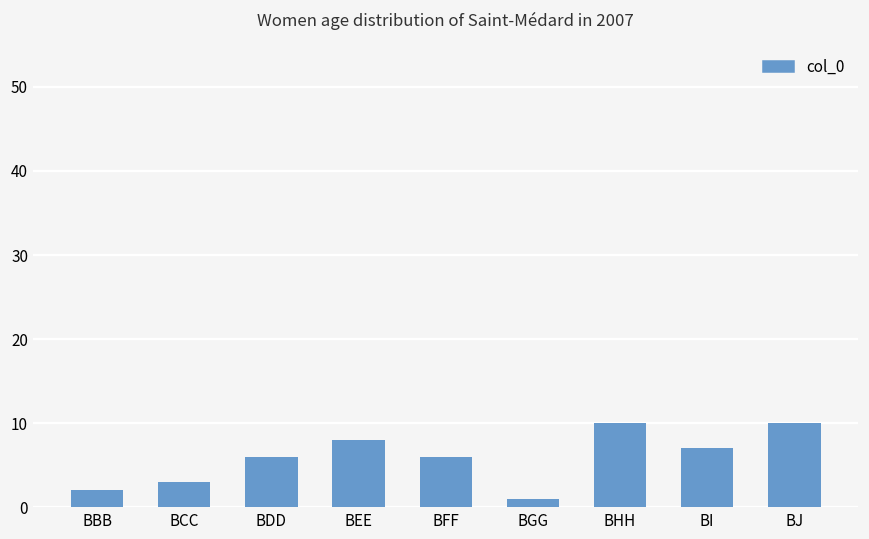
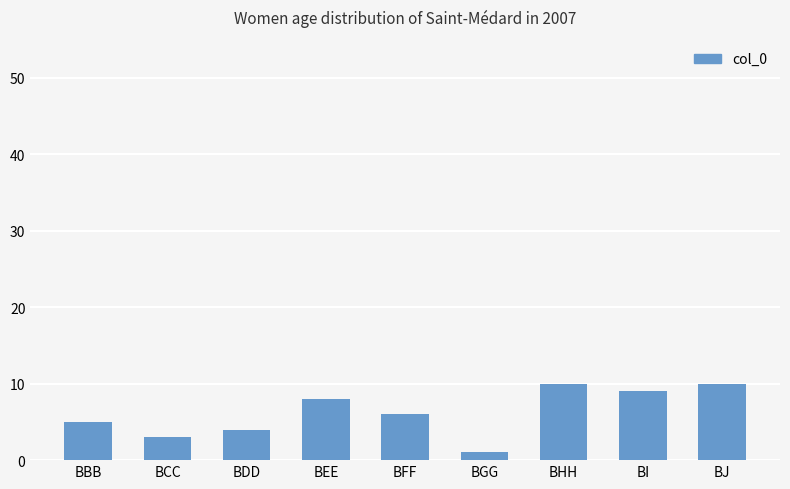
BBB: 2 -> 5
BDD: 6 -> 4
BI: 7 -> 9
